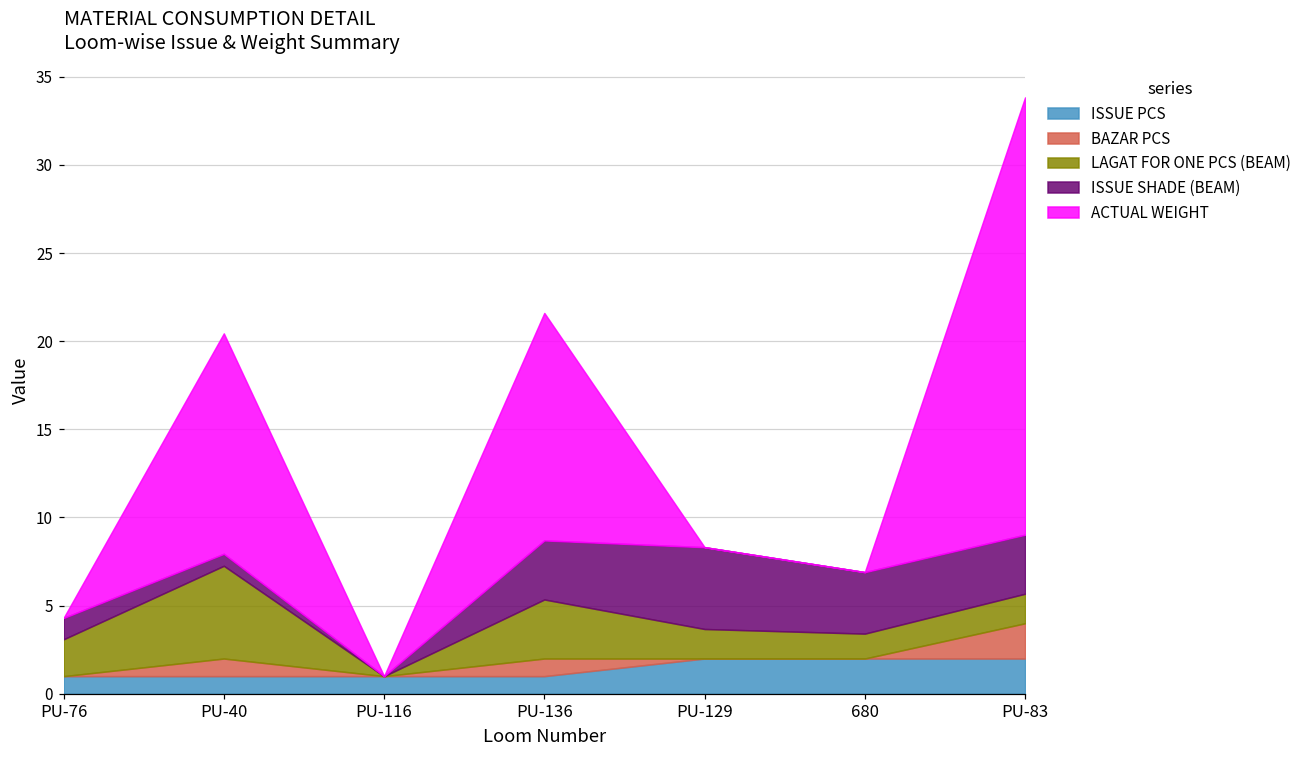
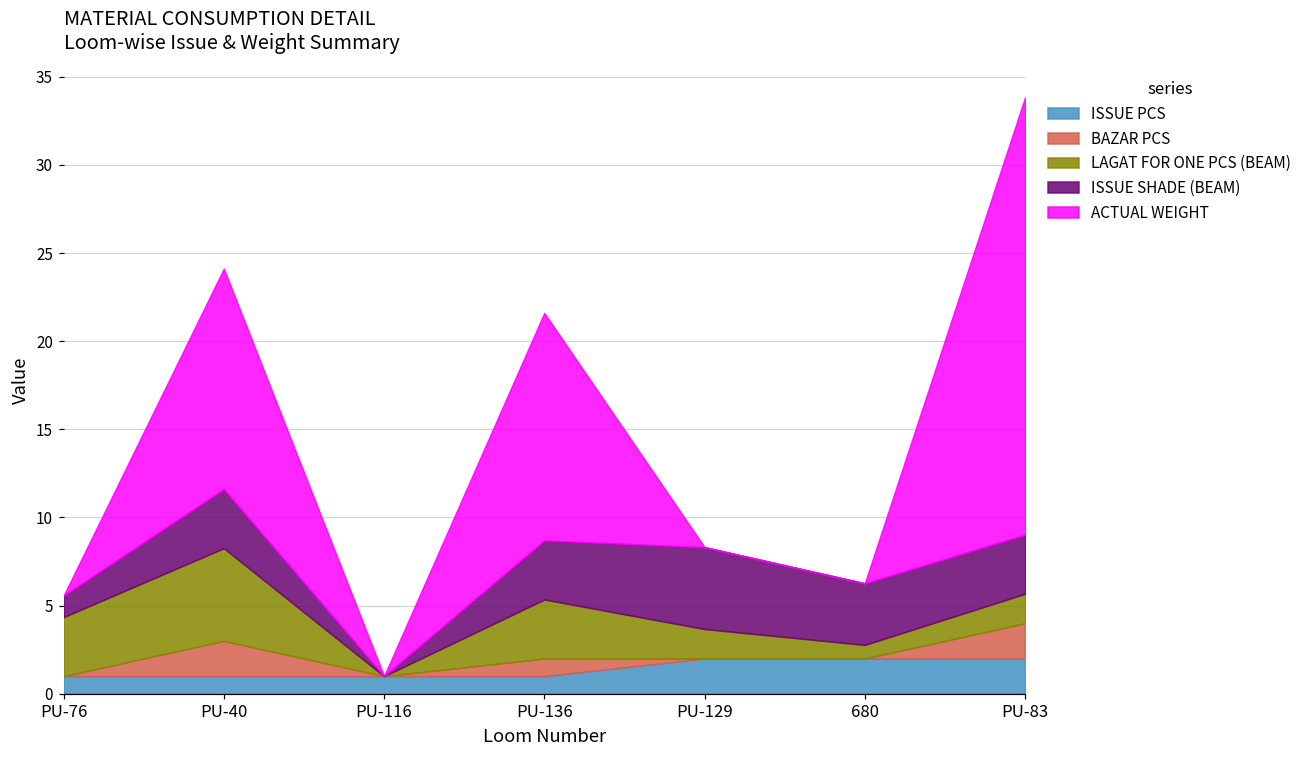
LAGAT FOR ONE PCS (BEAM), PU-76: 2.1 -> 3.3
BAZAR PCS, PU-40: 1 -> 2
ISSUE SHADE (BEAM), PU-40: 0.7 -> 3.3
LAGAT FOR ONE PCS (BEAM), 680: 1.4 -> 0.8
